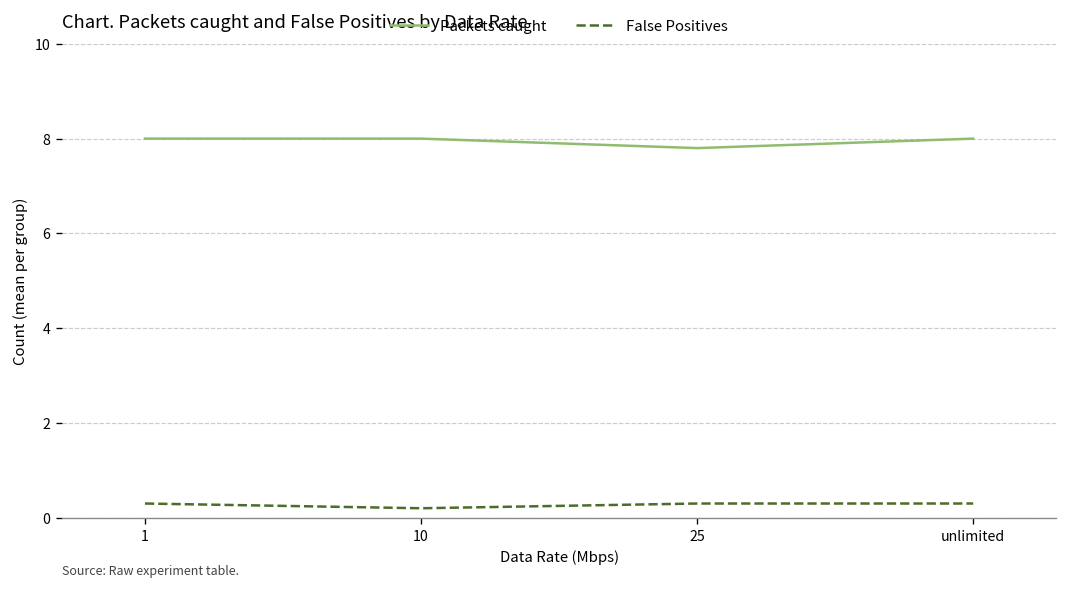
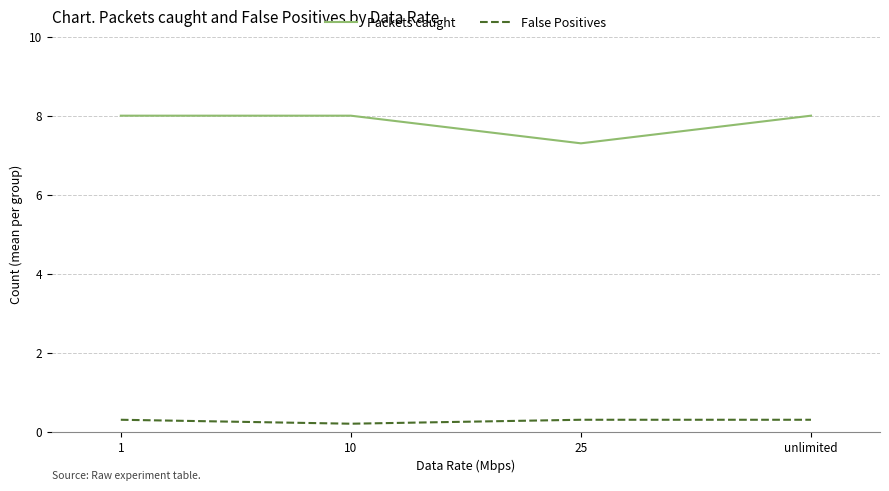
Packets caught, 25: 7.8 -> 7.3
